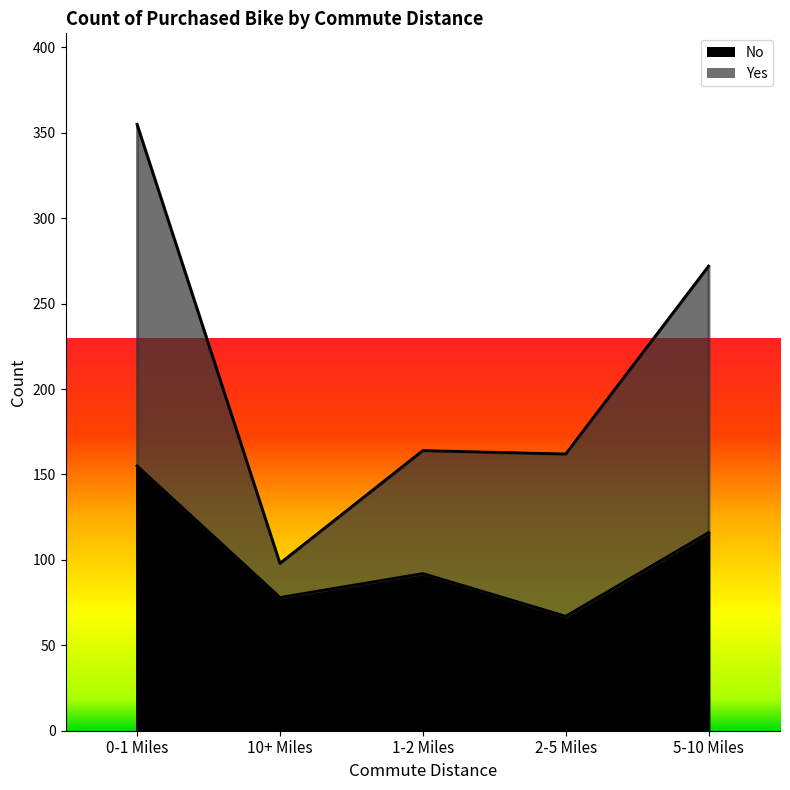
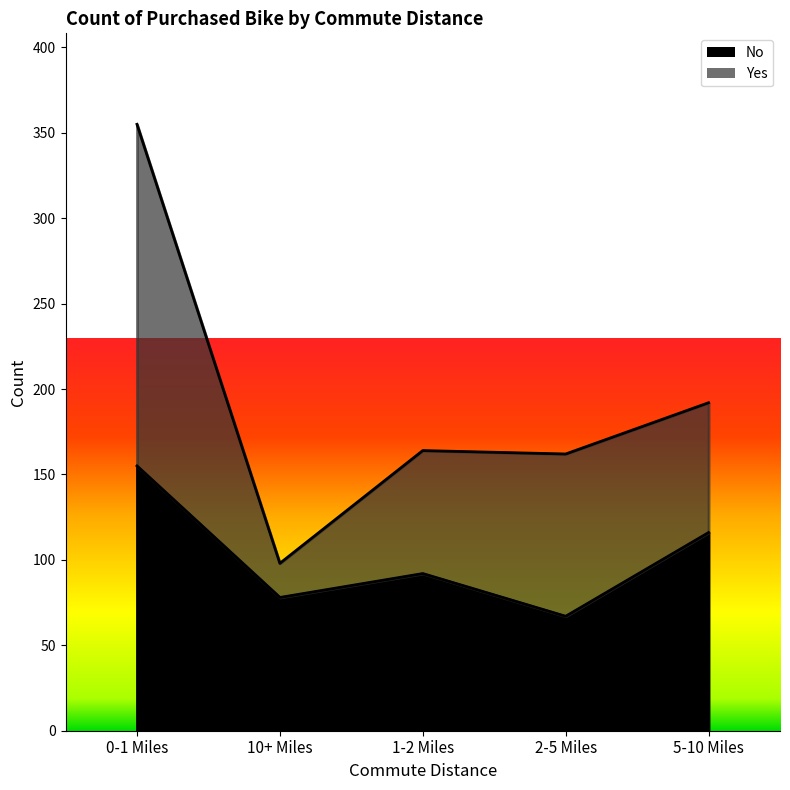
Yes, 5-10 Miles: 156 -> 76
